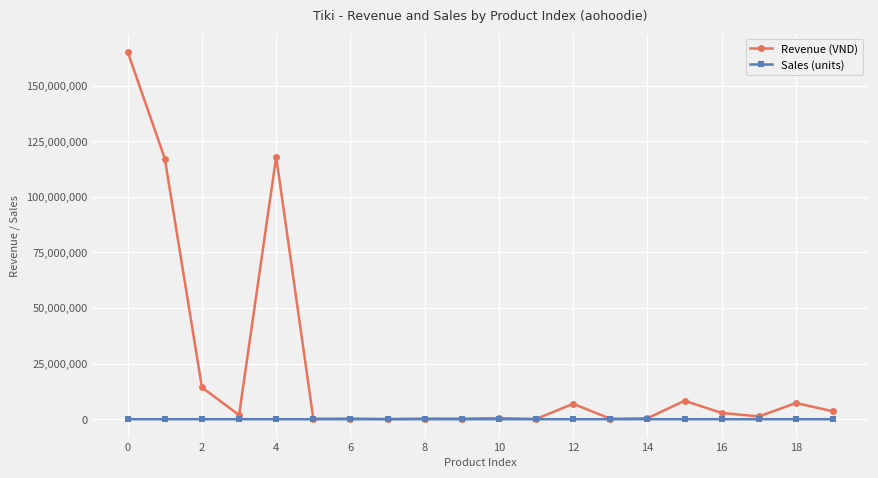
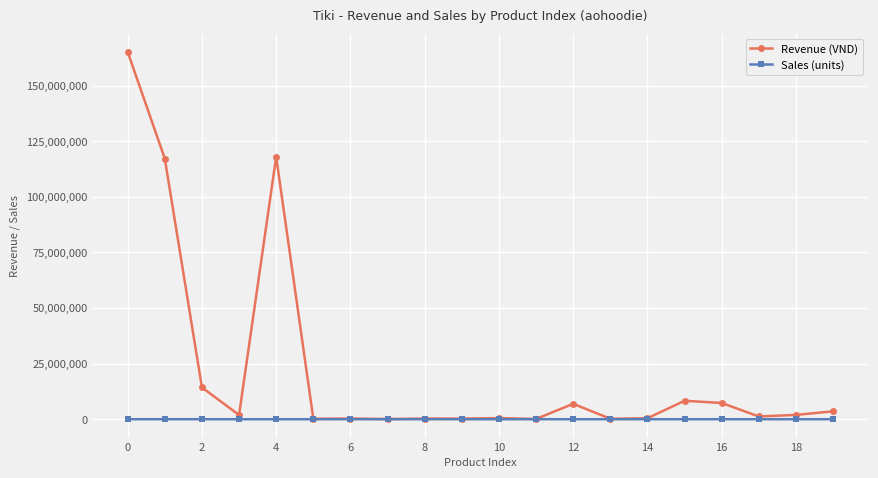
Revenue (VND), 16: 3,000,000 -> 7,000,000
Revenue (VND), 18: 7,000,000 -> 2,000,000
